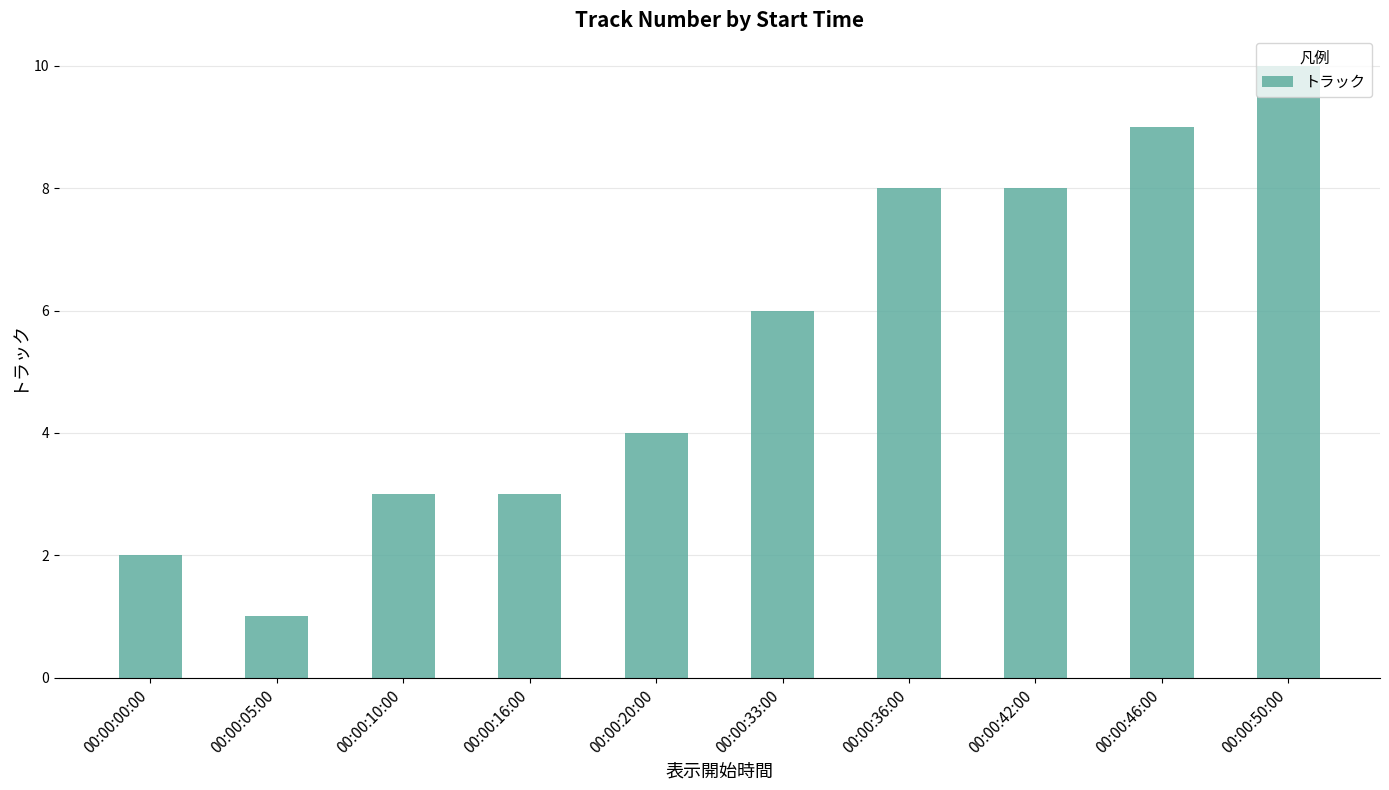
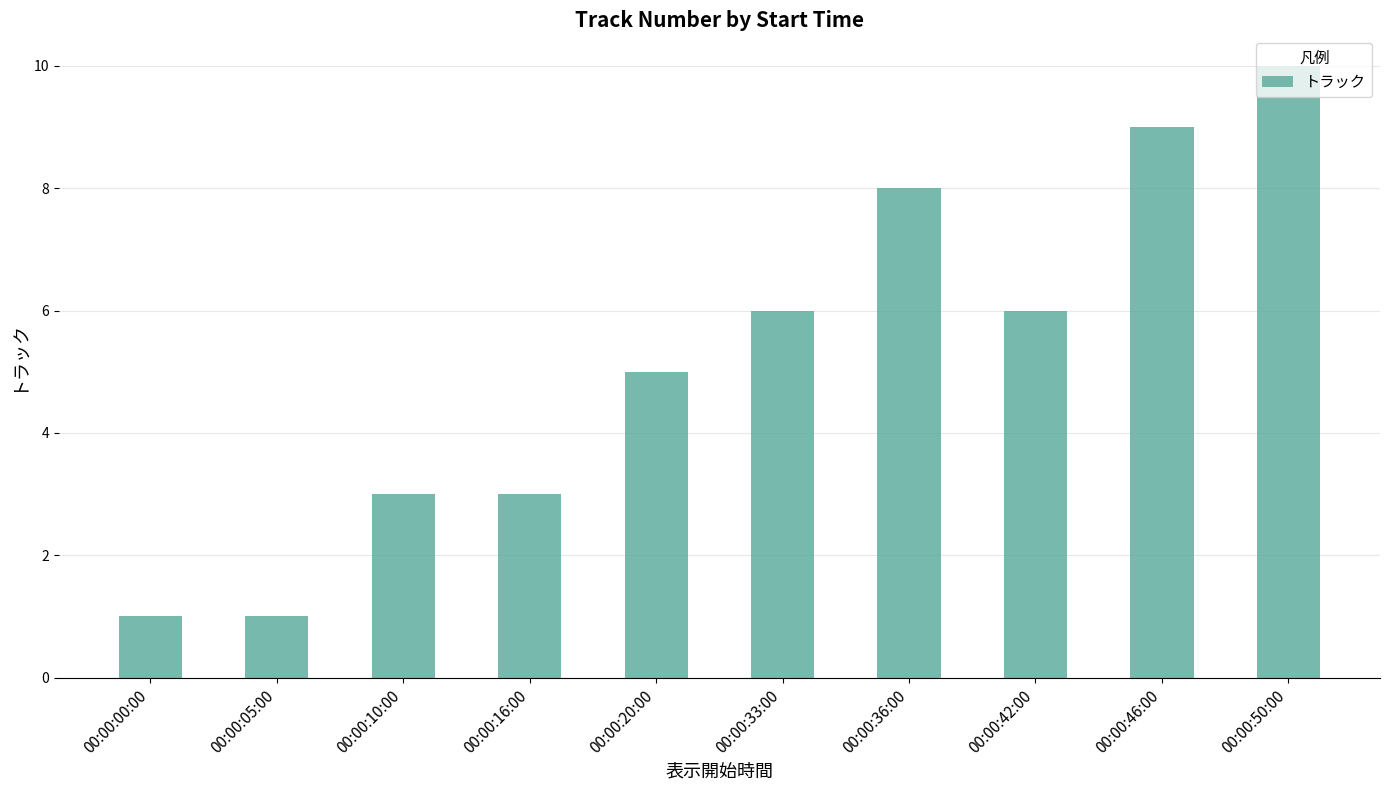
00:00:00:00: 2 -> 1
00:00:20:00: 4 -> 5
00:00:42:00: 8 -> 6
